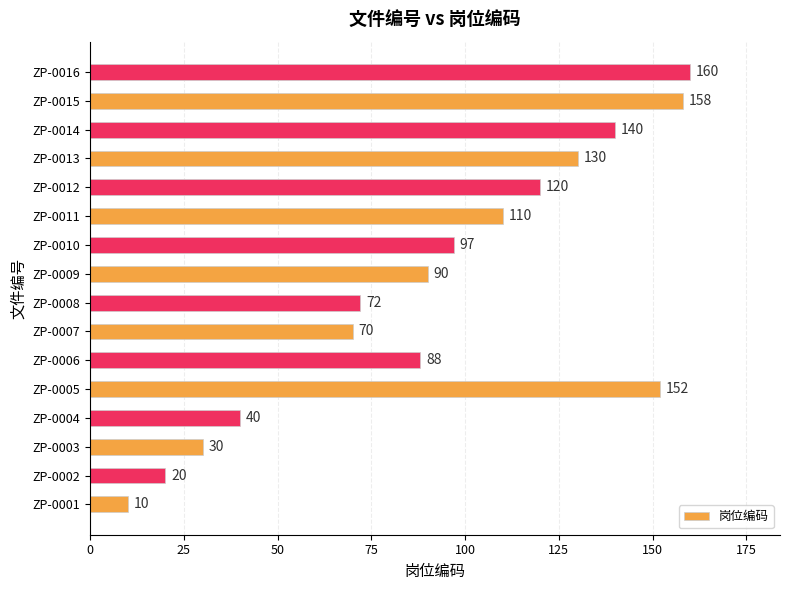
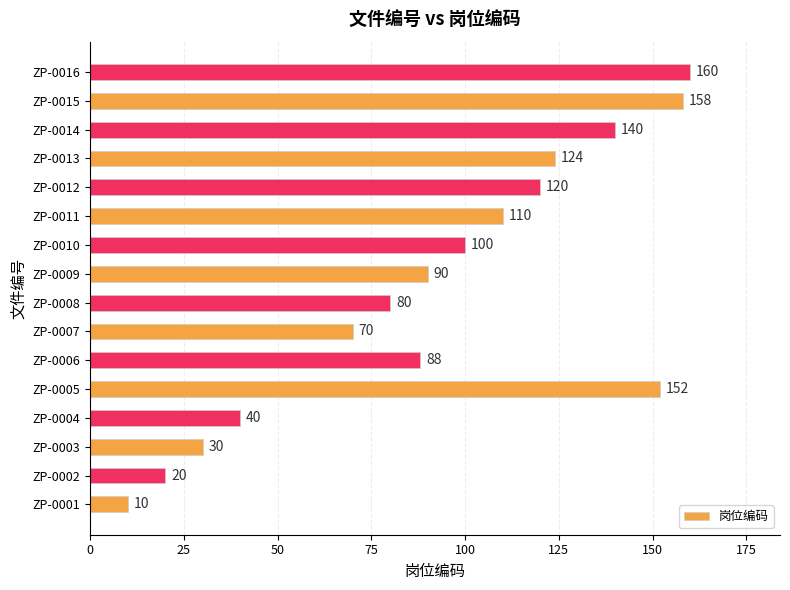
ZP-0013: 130 -> 124
ZP-0010: 97 -> 100
ZP-0008: 72 -> 80
